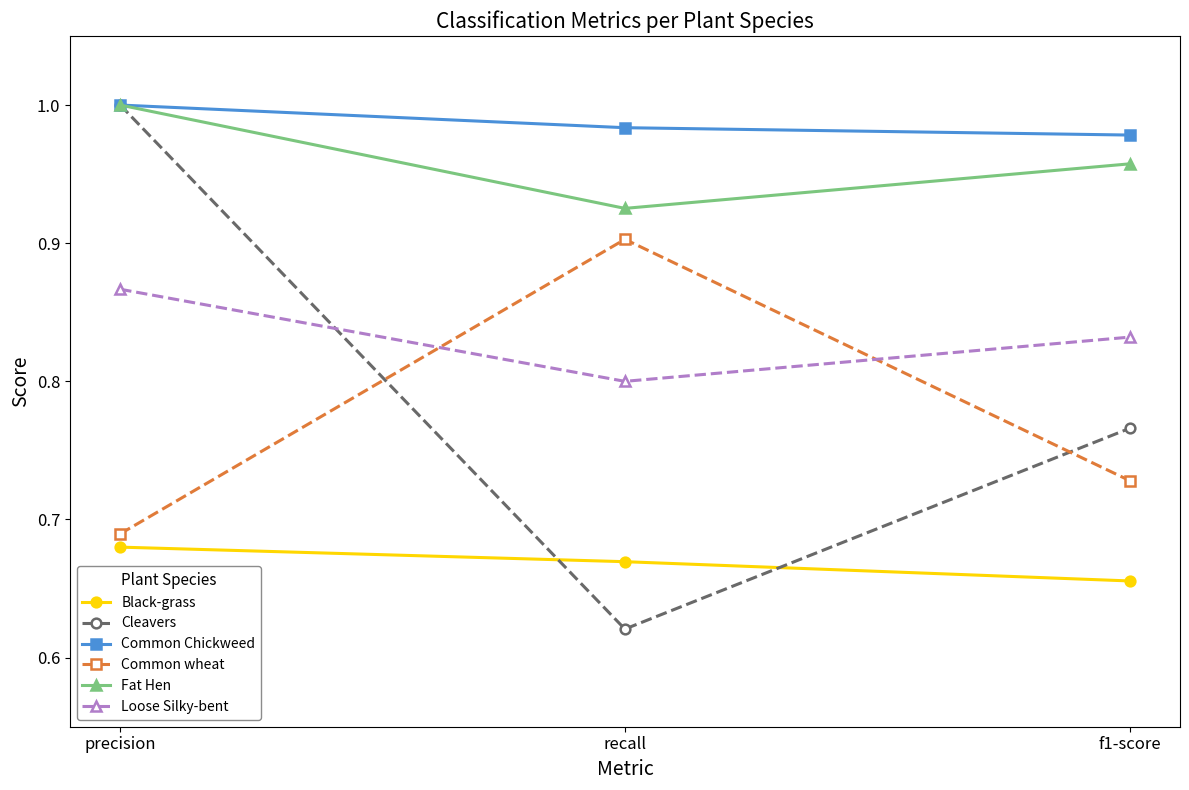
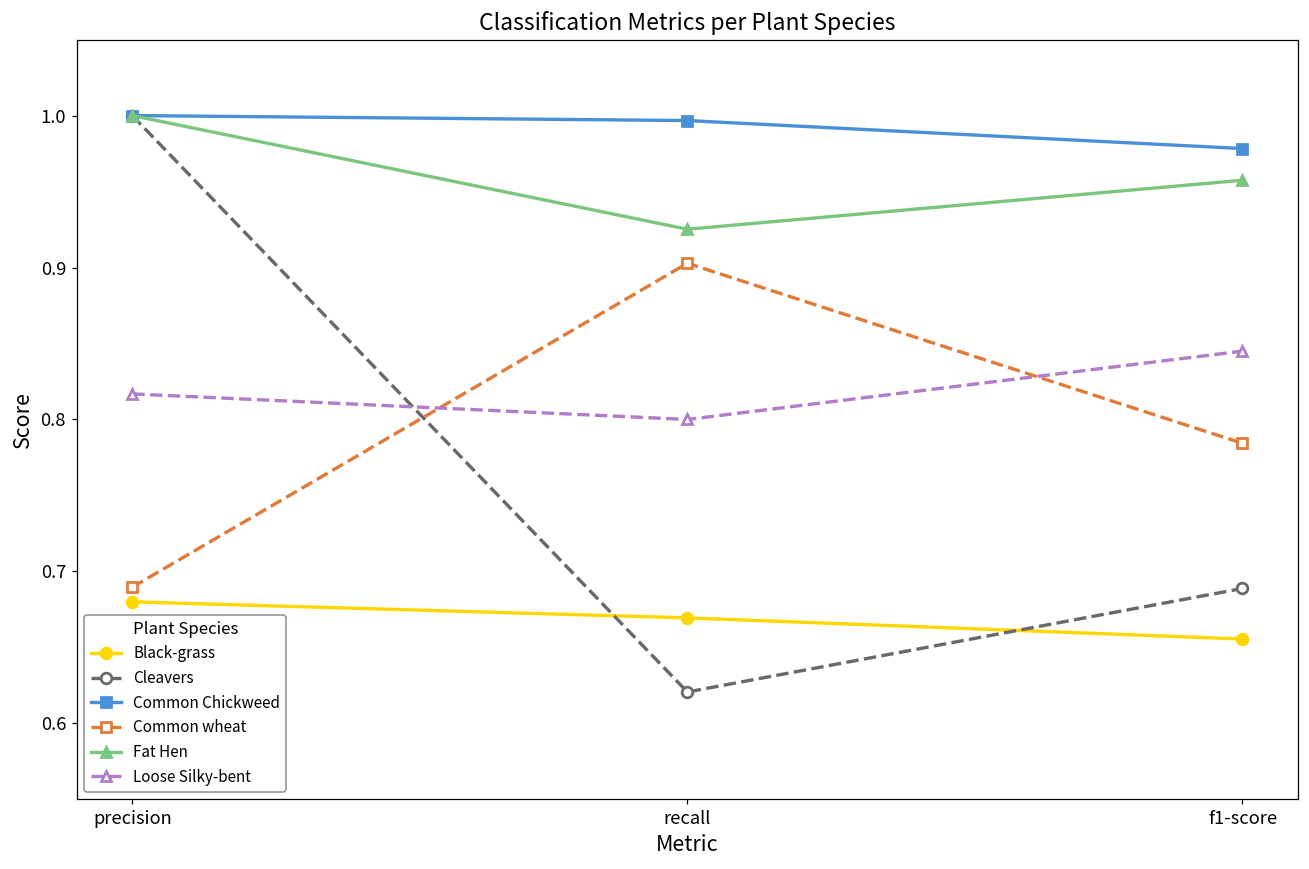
Loose Silky-bent, precision: 0.867 -> 0.817
Common Chickweed, recall: 0.984 -> 0.997
Cleavers, f1-score: 0.766 -> 0.689
Common wheat, f1-score: 0.728 -> 0.784
Loose Silky-bent, f1-score: 0.832 -> 0.845
